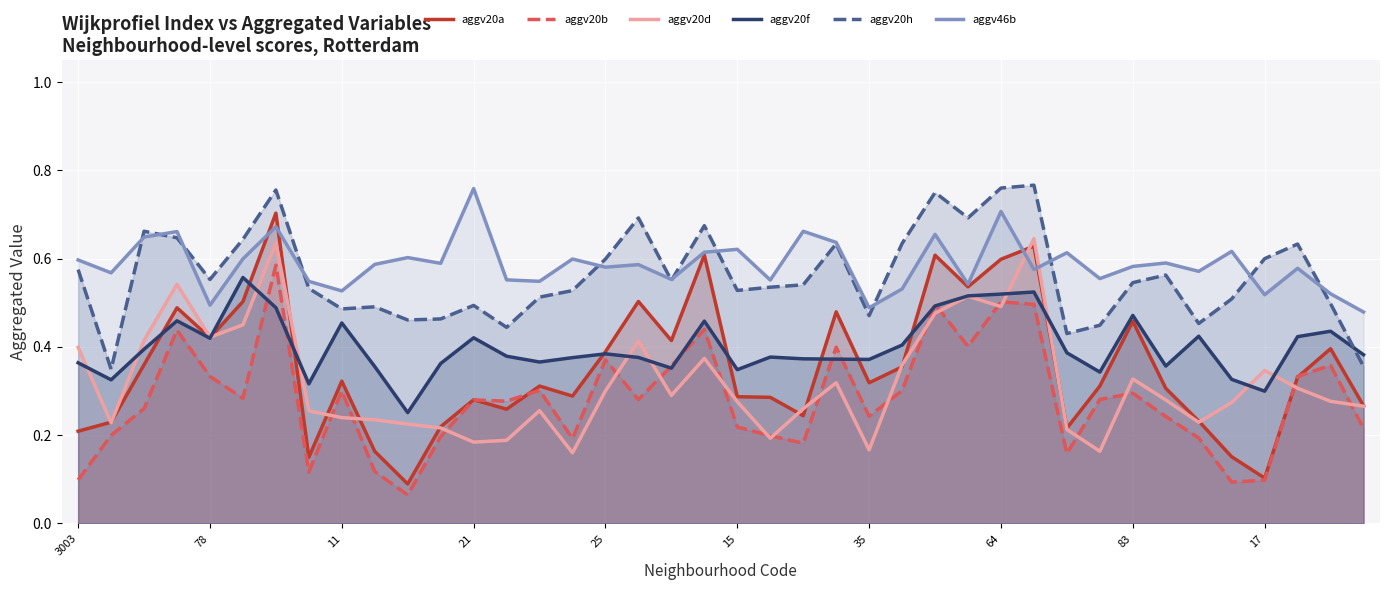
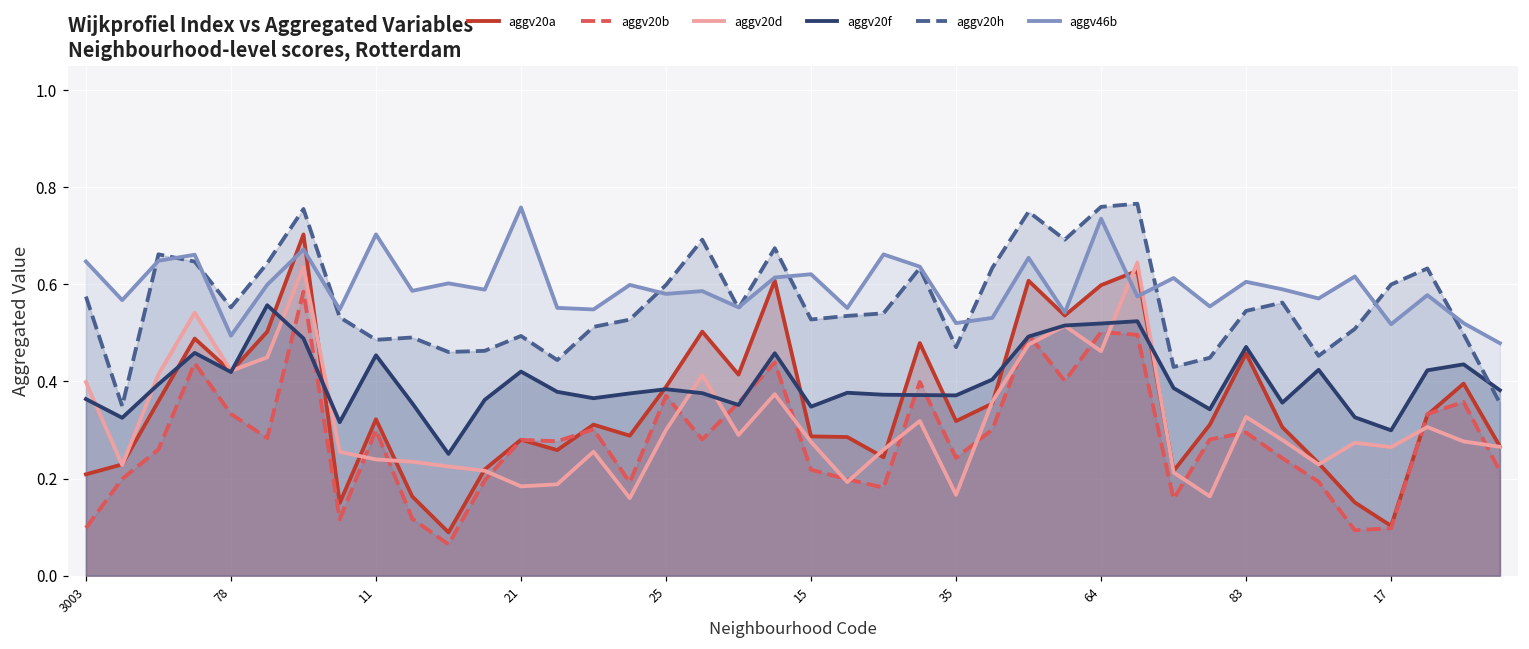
aggv46b, 3003: 0.60 -> 0.65
aggv46b, 11: 0.53 -> 0.70
aggv46b, 35: 0.49 -> 0.52
aggv20d, 64: 0.49 -> 0.46
aggv46b, 64: 0.71 -> 0.74
aggv46b, 83: 0.58 -> 0.61
aggv20d, 17: 0.35 -> 0.26
